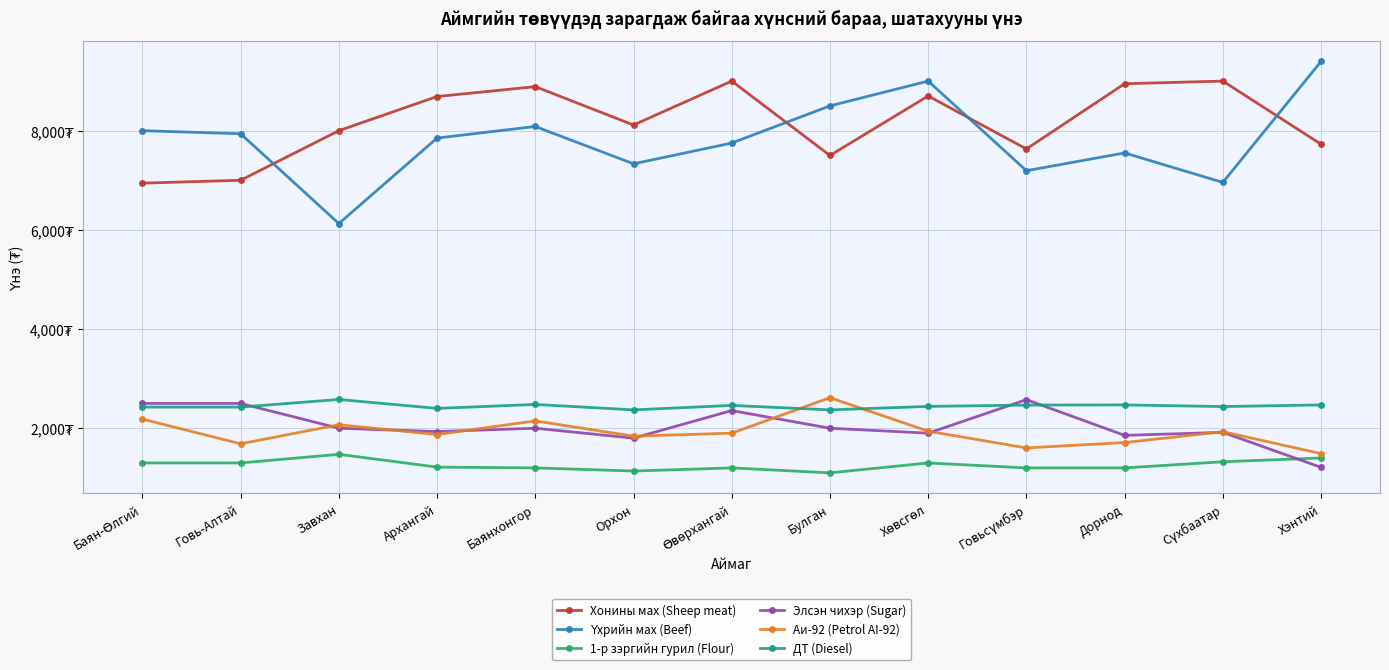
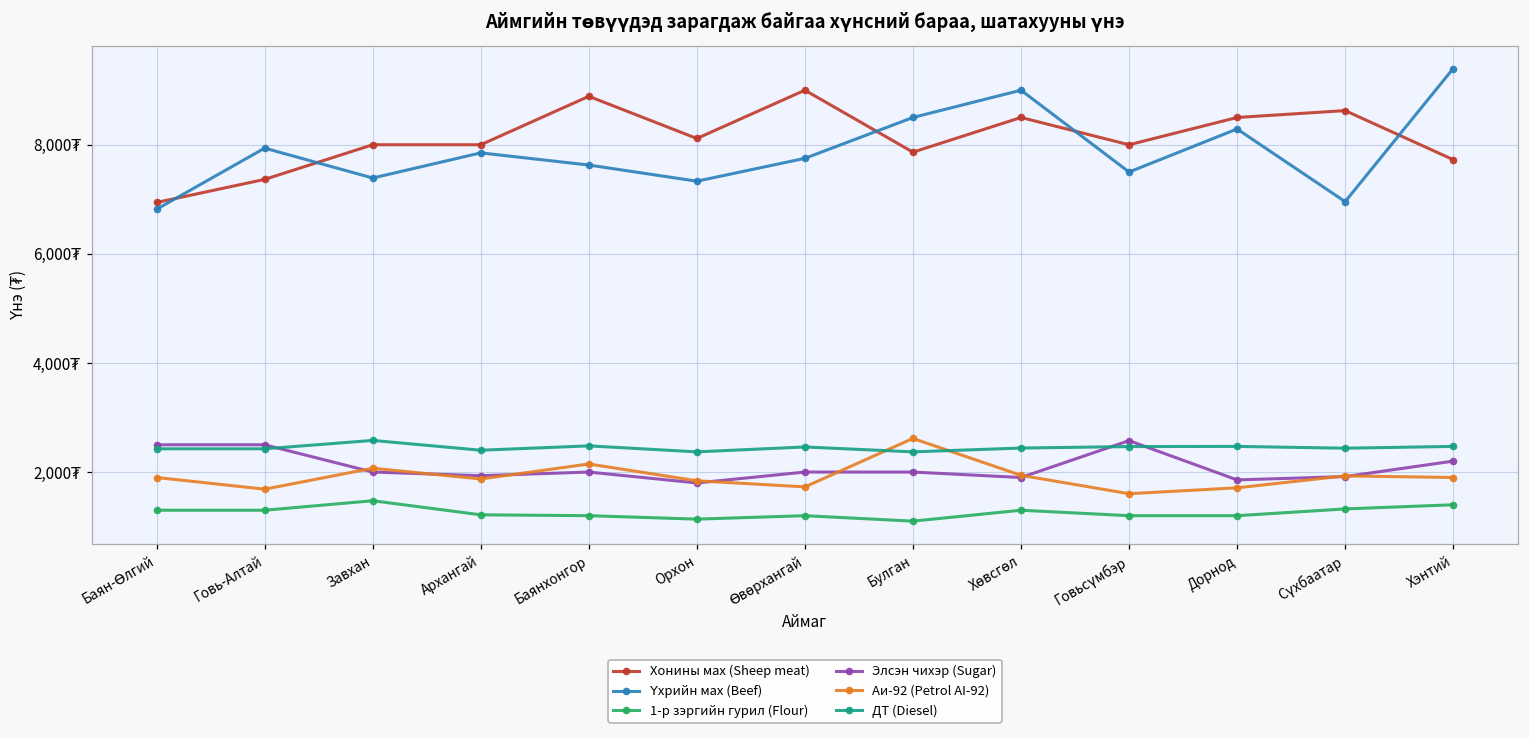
Үхрийн мах (Beef), Баян-Өлгий: 8,000₮ -> 6,800₮
Аи-92 (Petrol AI-92), Баян-Өлгий: 2,200₮ -> 1,900₮
Хонины мах (Sheep meat), Говь-Алтай: 7,000₮ -> 7,400₮
Үхрийн мах (Beef), Завхан: 6,100₮ -> 7,400₮
Хонины мах (Sheep meat), Архангай: 8,700₮ -> 8,000₮
Үхрийн мах (Beef), Баянхонгор: 8,100₮ -> 7,600₮
Элсэн чихэр (Sugar), Өвөрхангай: 2,400₮ -> 2,000₮
Аи-92 (Petrol AI-92), Өвөрхангай: 1,900₮ -> 1,700₮
Хонины мах (Sheep meat), Булган: 7,500₮ -> 7,900₮
Хонины мах (Sheep meat), Хөвсгөл: 8,700₮ -> 8,500₮
Хонины мах (Sheep meat), Говьсүмбэр: 7,600₮ -> 8,000₮
Үхрийн мах (Beef), Говьсүмбэр: 7,200₮ -> 7,500₮
Хонины мах (Sheep meat), Дорнод: 8,900₮ -> 8,500₮
Үхрийн мах (Beef), Дорнод: 7,600₮ -> 8,300₮
Хонины мах (Sheep meat), Сүхбаатар: 9,000₮ -> 8,600₮
Элсэн чихэр (Sugar), Хэнтий: 1,200₮ -> 2,200₮
Аи-92 (Petrol AI-92), Хэнтий: 1,500₮ -> 1,900₮
